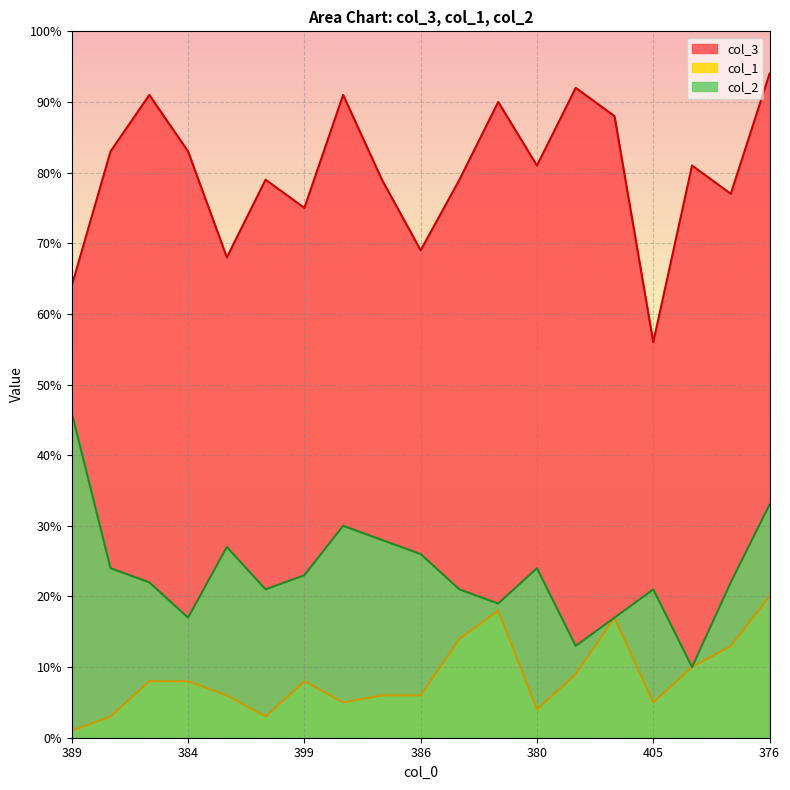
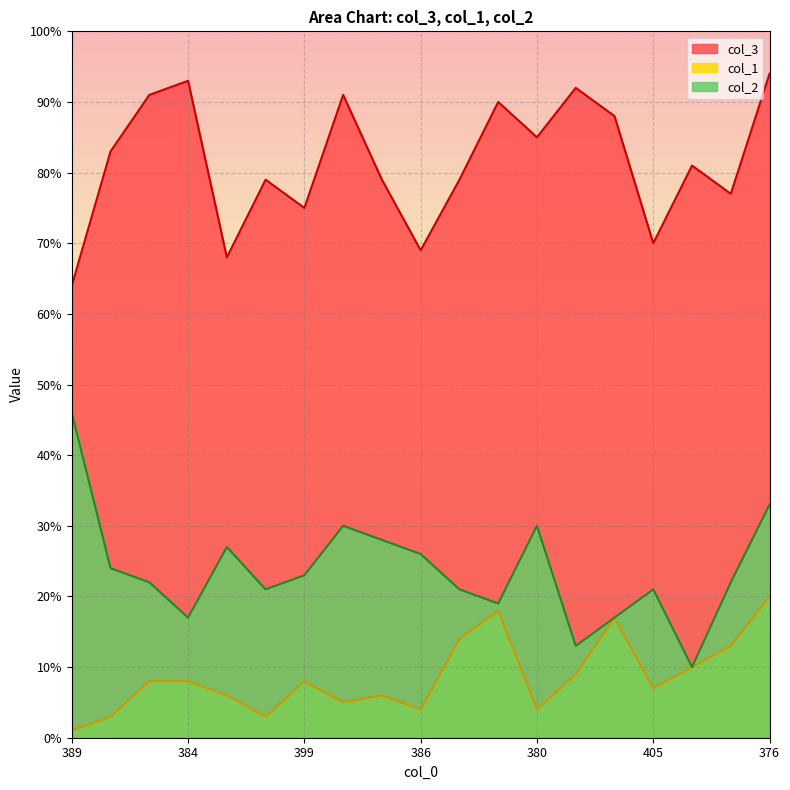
col_3, 384: 83% -> 93%
col_1, 386: 6% -> 4%
col_3, 380: 81% -> 85%
col_2, 380: 24% -> 30%
col_3, 405: 56% -> 70%
col_1, 405: 5% -> 7%
